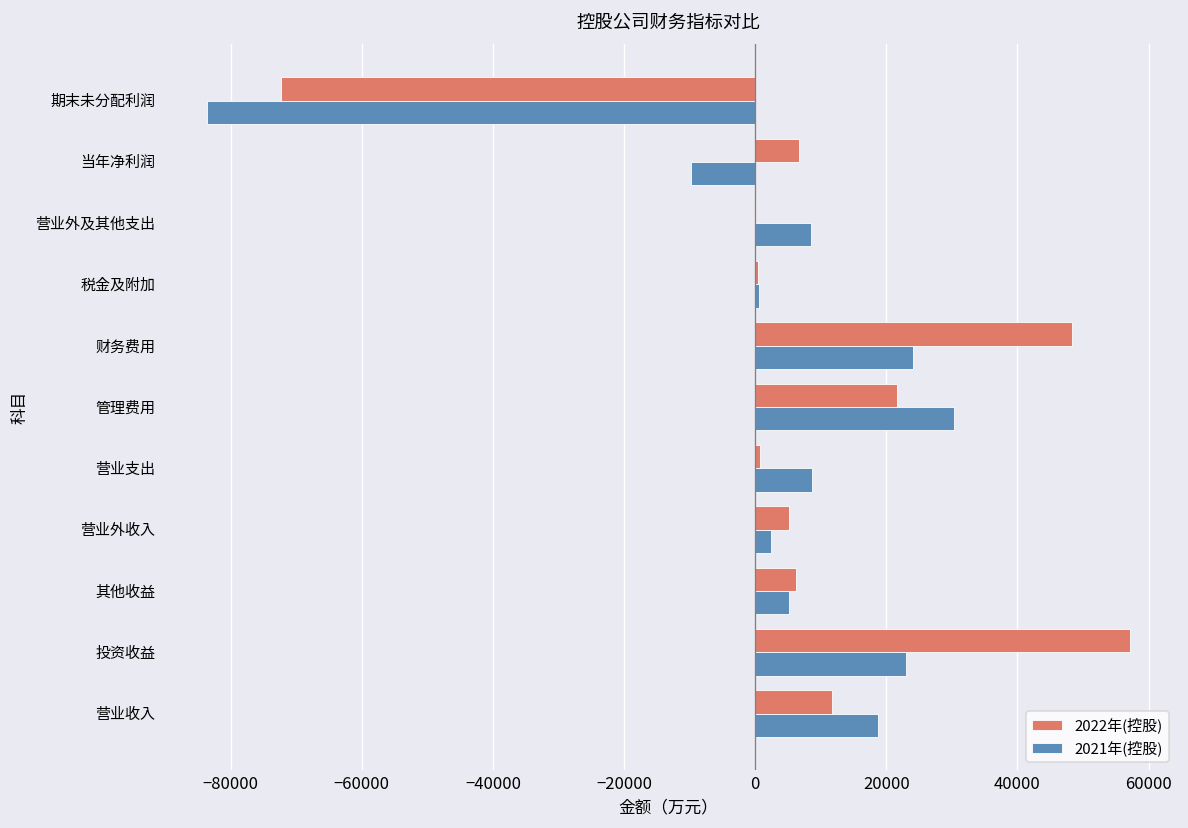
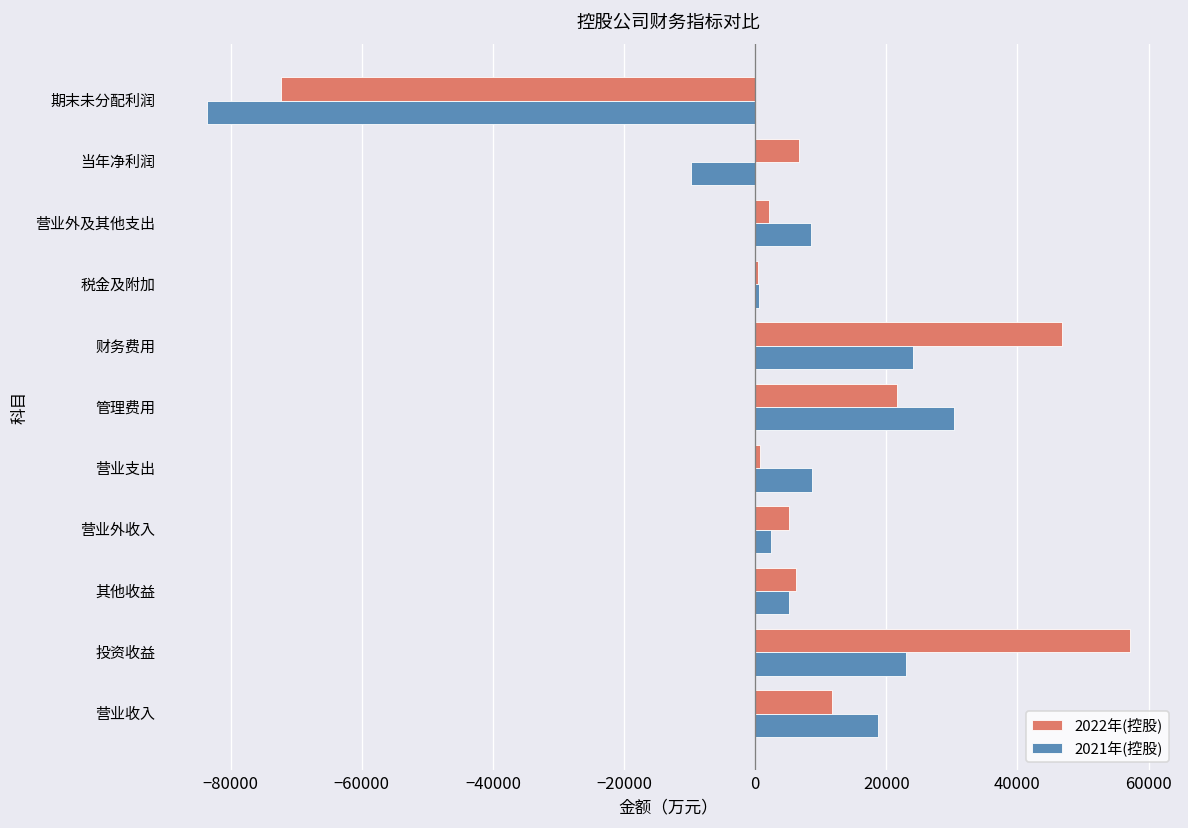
2022年(控股), 营业外及其他支出: 0 -> 2000
2022年(控股), 财务费用: 48000 -> 47000
